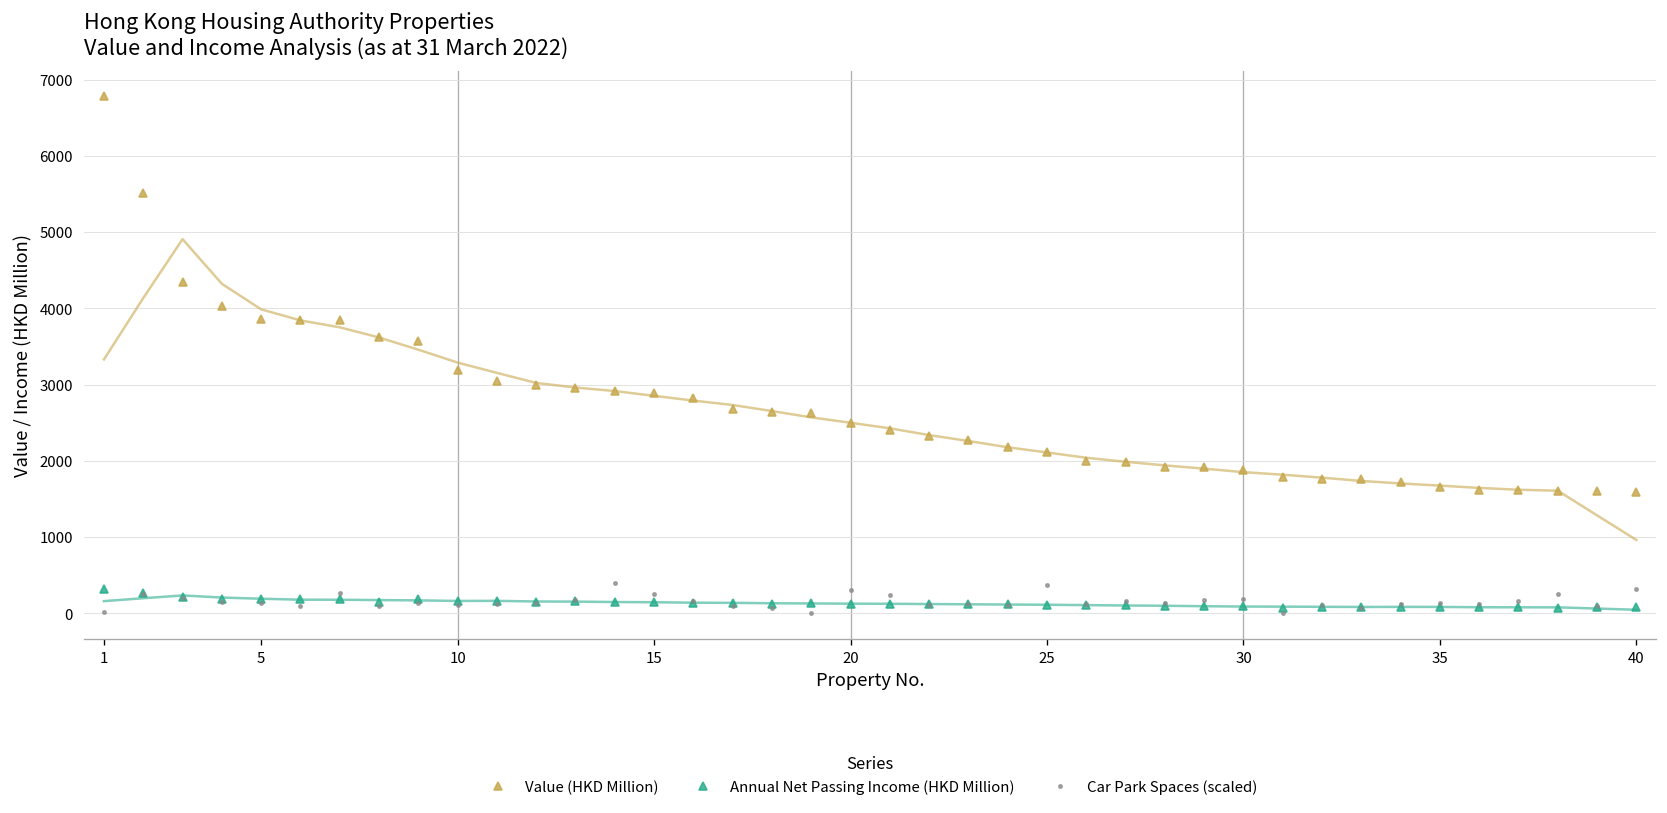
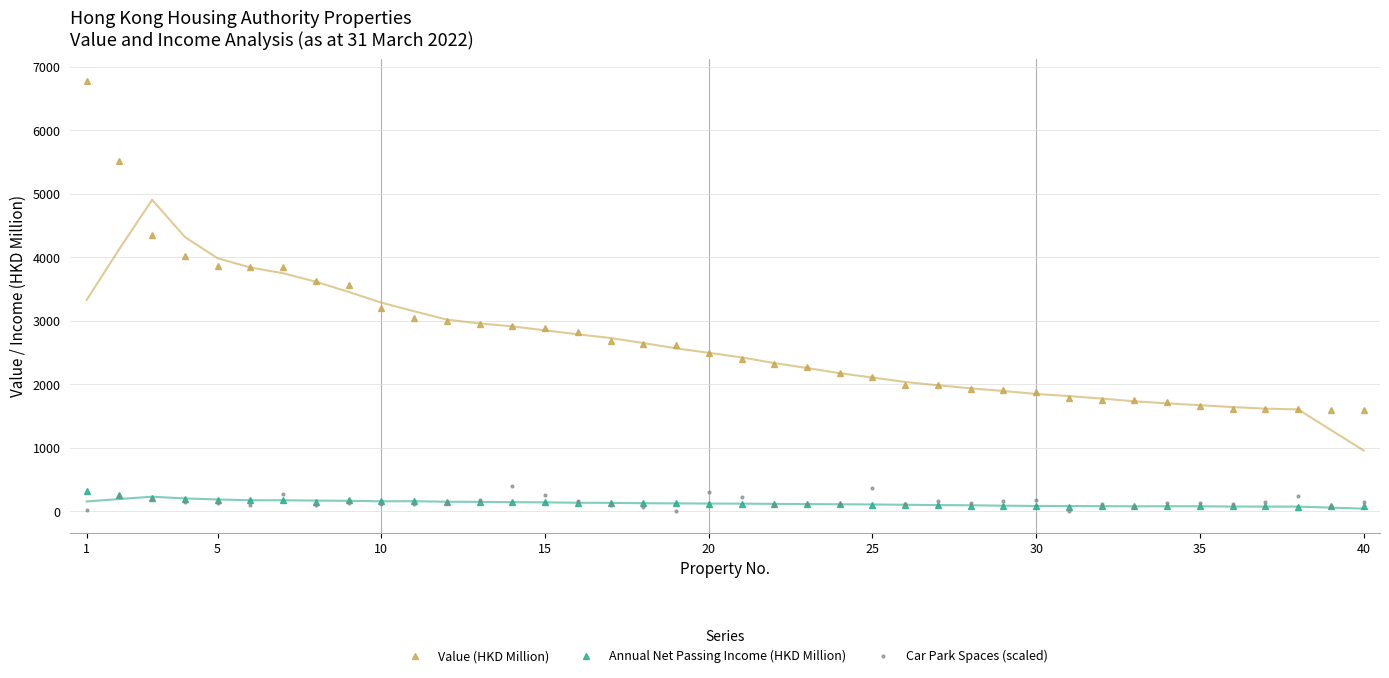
Car Park Spaces (scaled), 40: 300 -> 200
